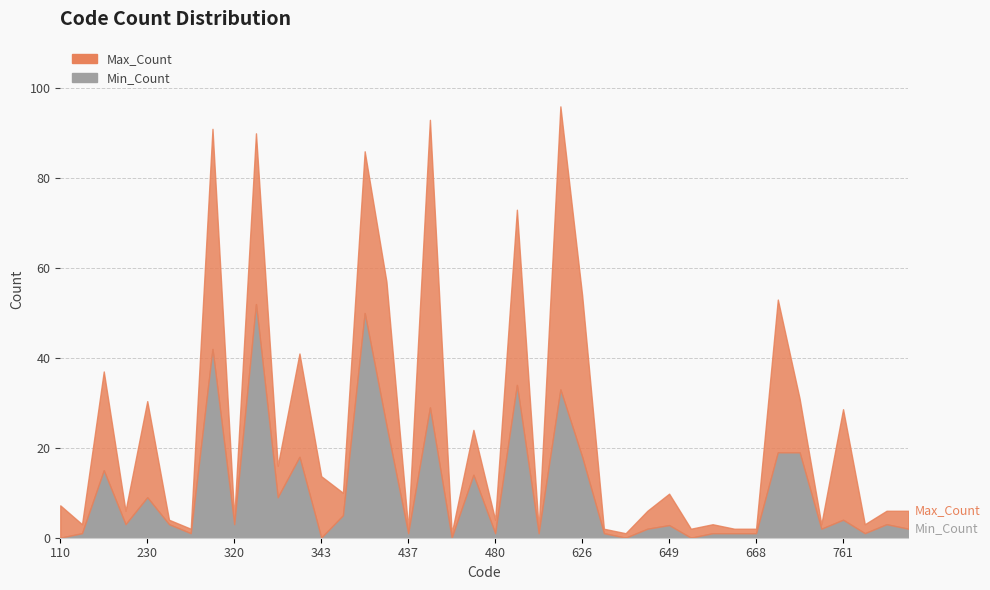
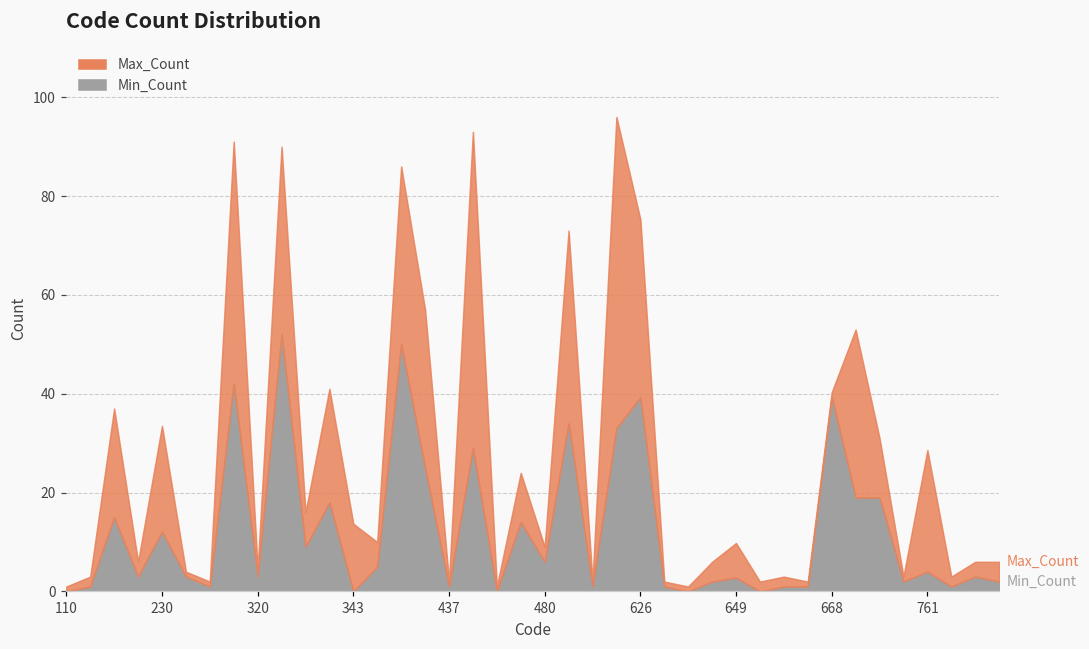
Max_Count, 110: 7 -> 1
Min_Count, 230: 9 -> 12
Min_Count, 480: 1 -> 6
Min_Count, 626: 18 -> 39
Min_Count, 668: 1 -> 39
